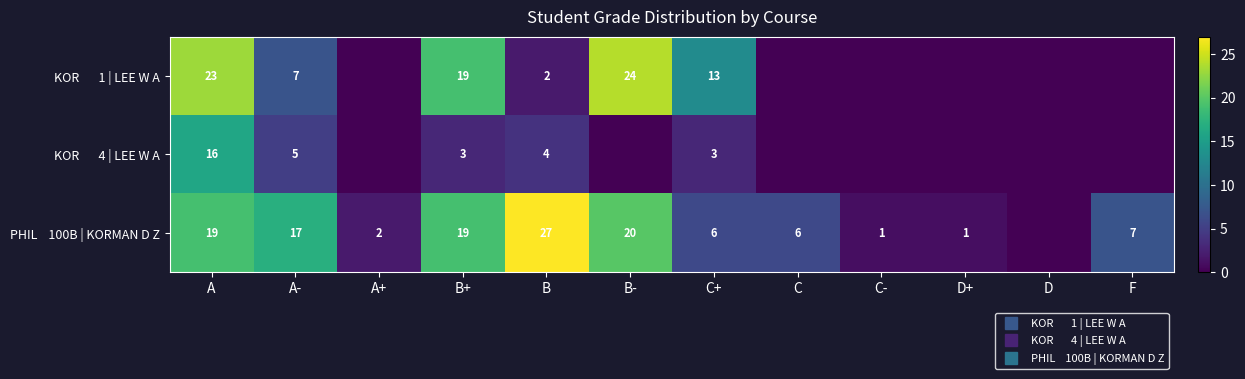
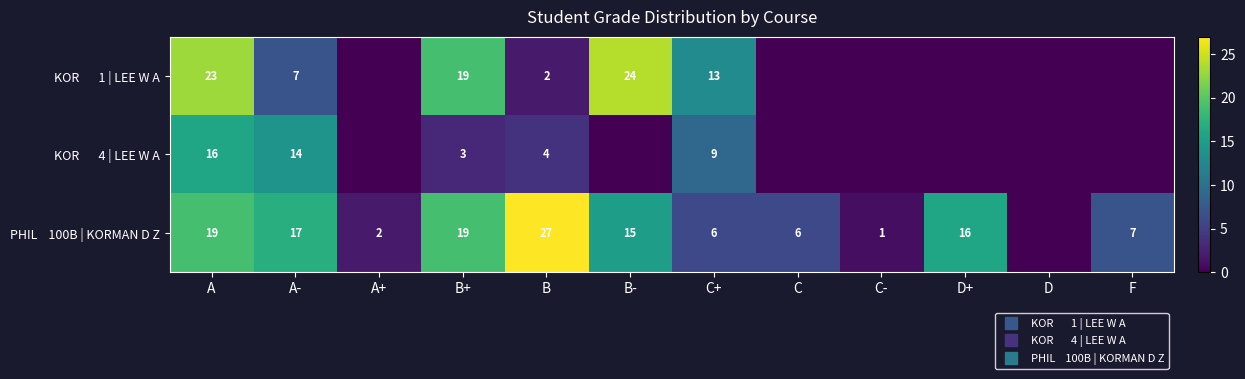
KOR 4 | LEE W A, A-: 5 -> 14
KOR 4 | LEE W A, C+: 3 -> 9
PHIL 100B | KORMAN D Z, B-: 20 -> 15
PHIL 100B | KORMAN D Z, D+: 1 -> 16
